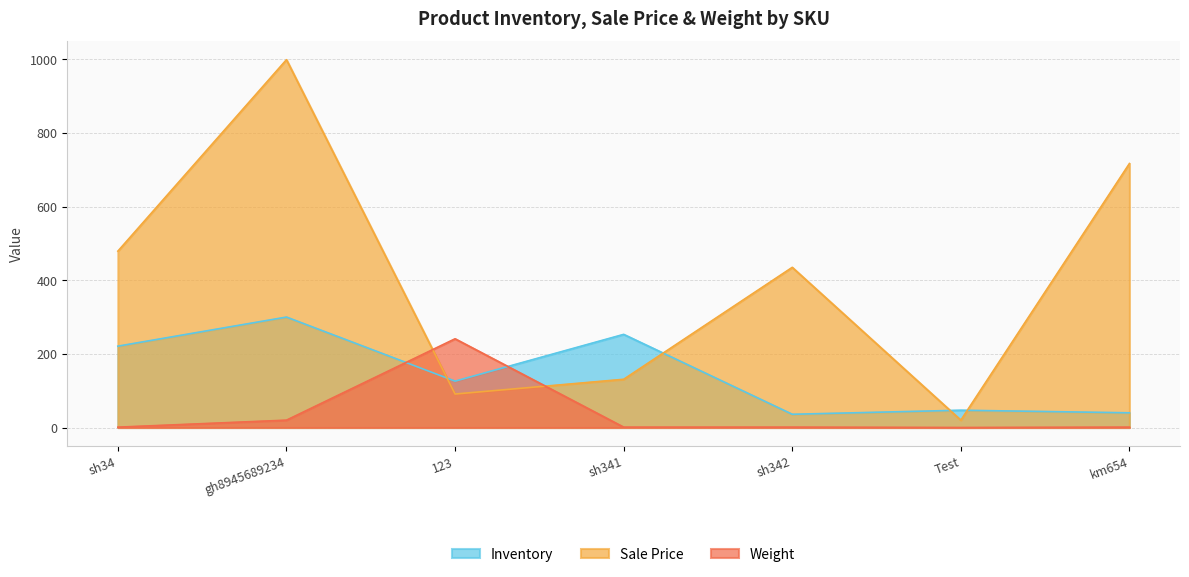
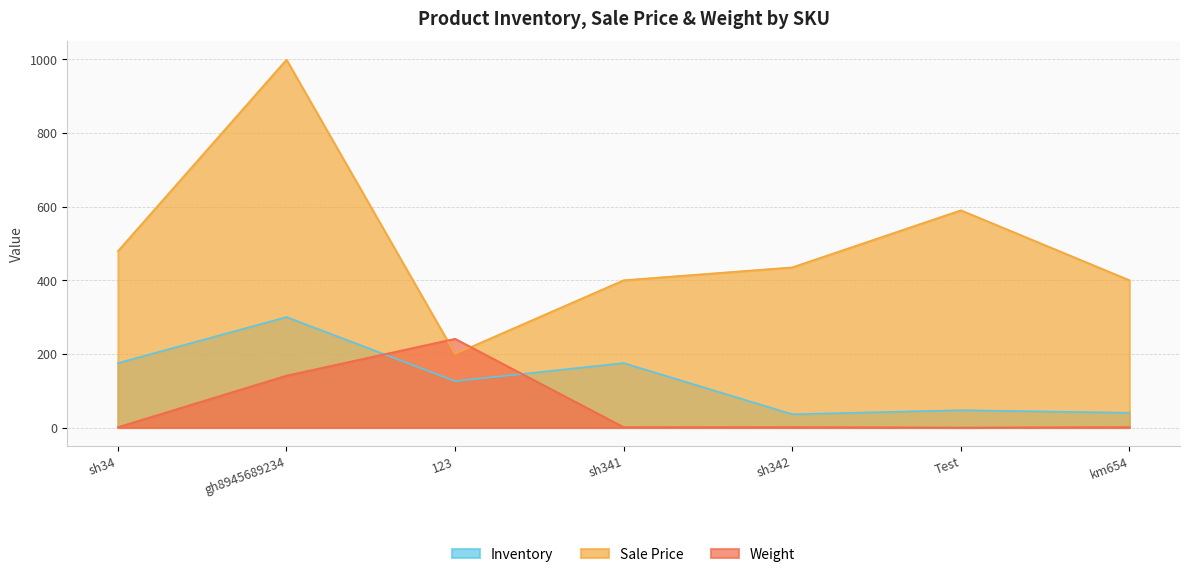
Inventory, sh34: 220 -> 180
Weight, gh8945689234: 20 -> 140
Sale Price, 123: 90 -> 200
Inventory, sh341: 250 -> 180
Sale Price, sh341: 130 -> 400
Sale Price, Test: 20 -> 590
Sale Price, km654: 720 -> 400
